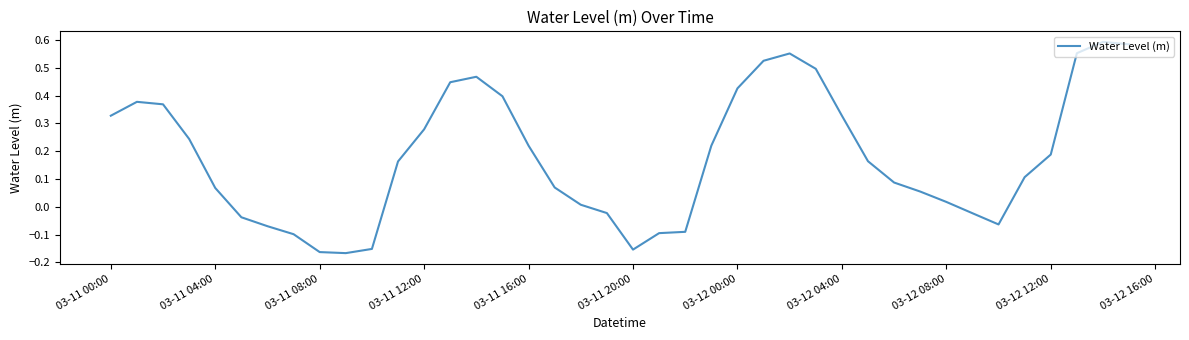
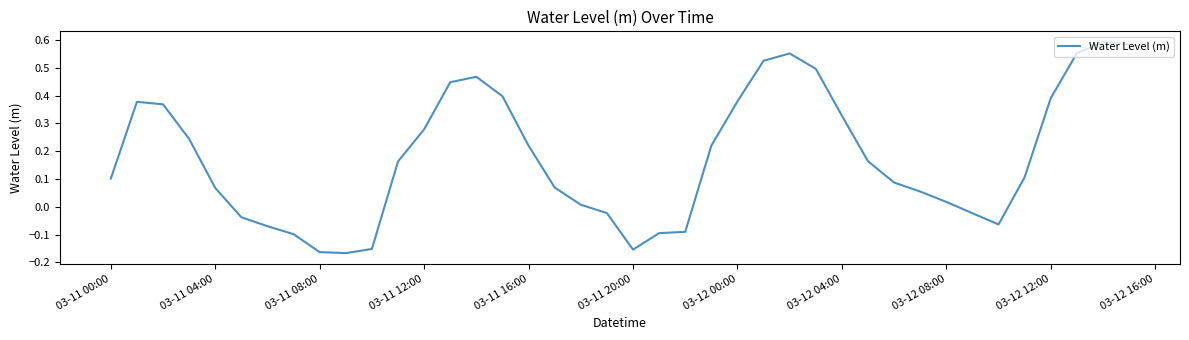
03-11 00:00: 0.33 -> 0.10
03-12 00:00: 0.43 -> 0.38
03-12 12:00: 0.19 -> 0.39
